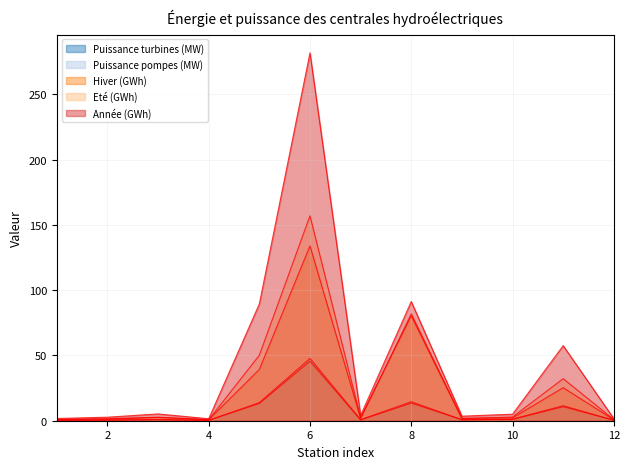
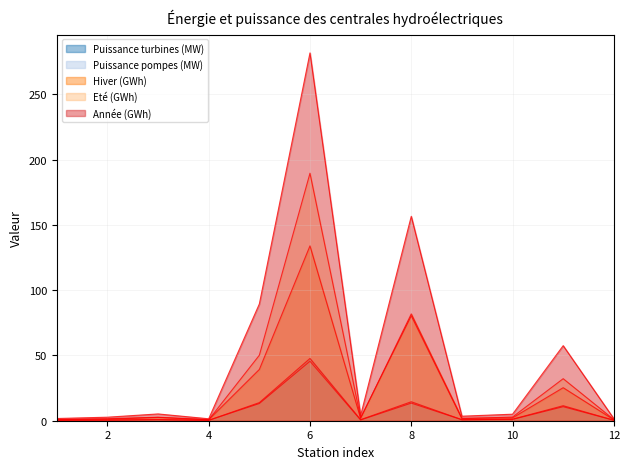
Eté (GWh), 6: 157 -> 190
Année (GWh), 8: 91 -> 157
